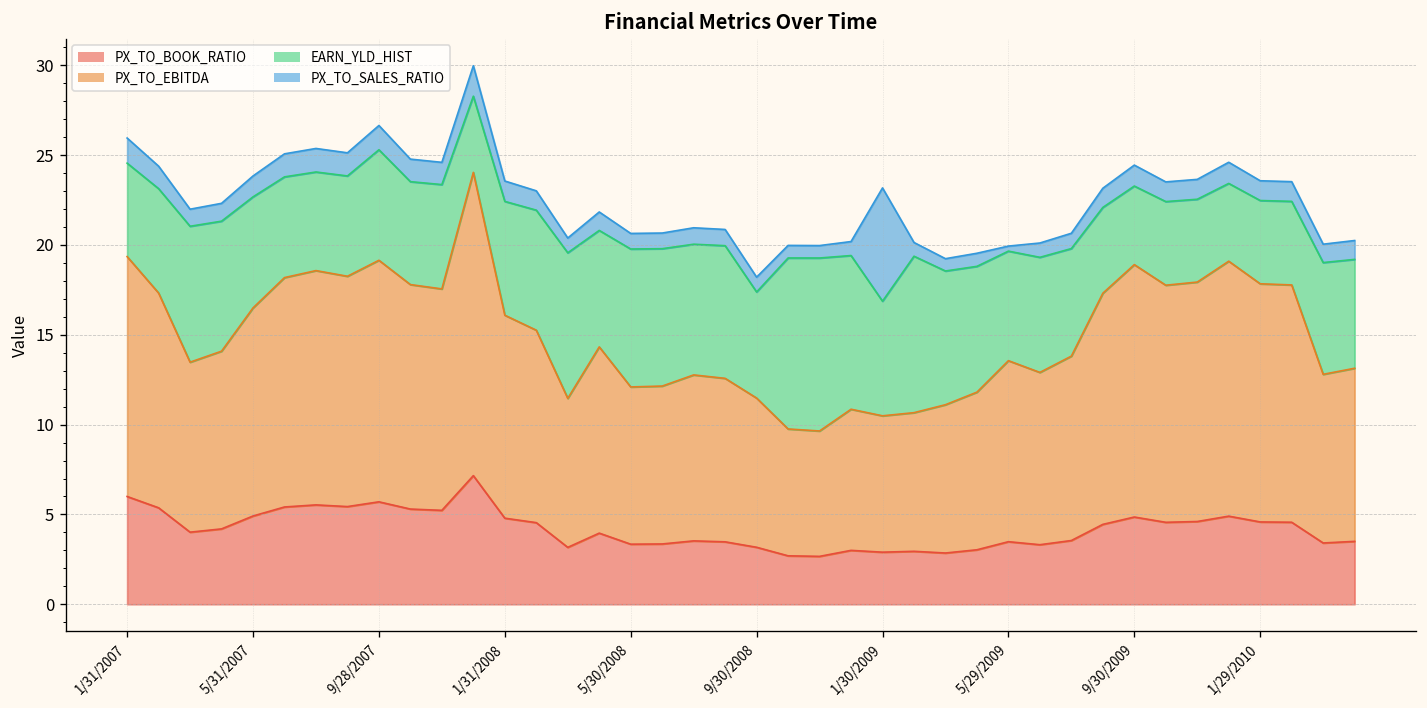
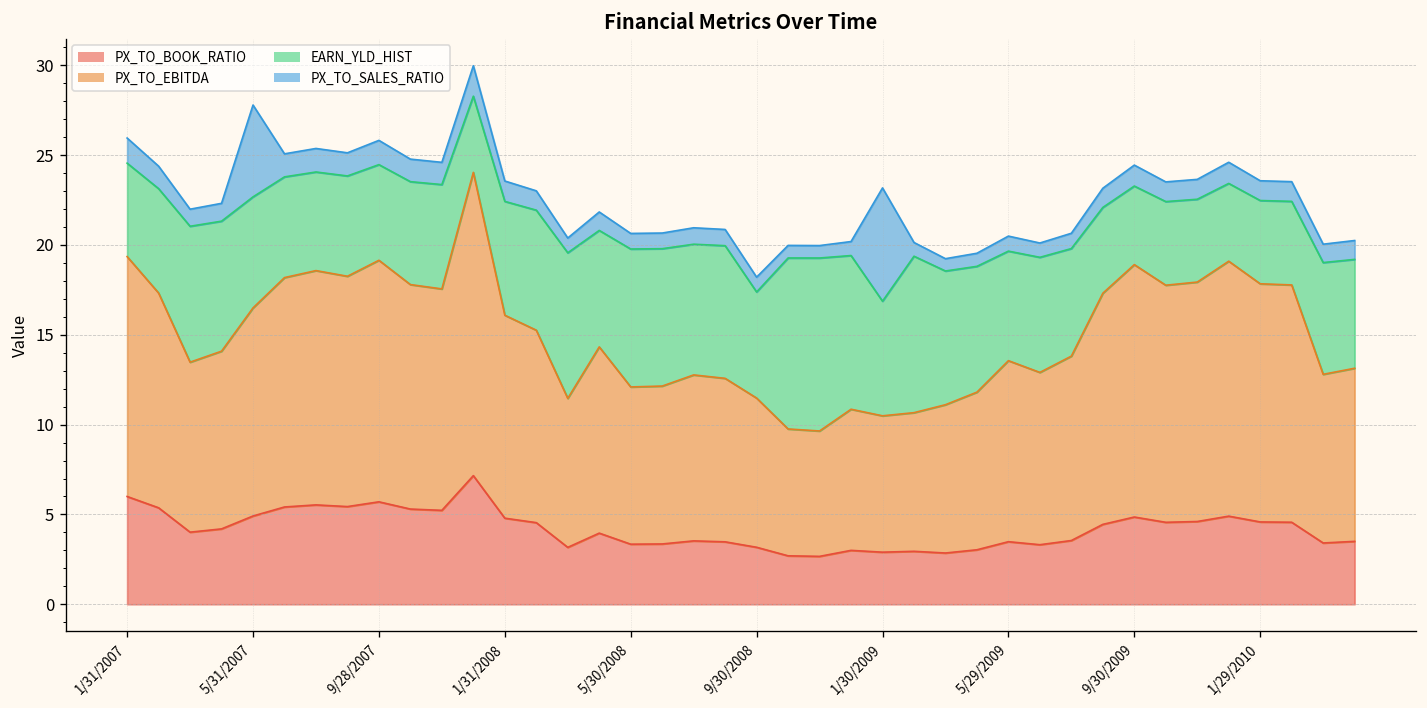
PX_TO_SALES_RATIO, 5/31/2007: 1.2 -> 5.1
EARN_YLD_HIST, 9/28/2007: 6.2 -> 5.3
PX_TO_SALES_RATIO, 5/29/2009: 0.3 -> 0.8
